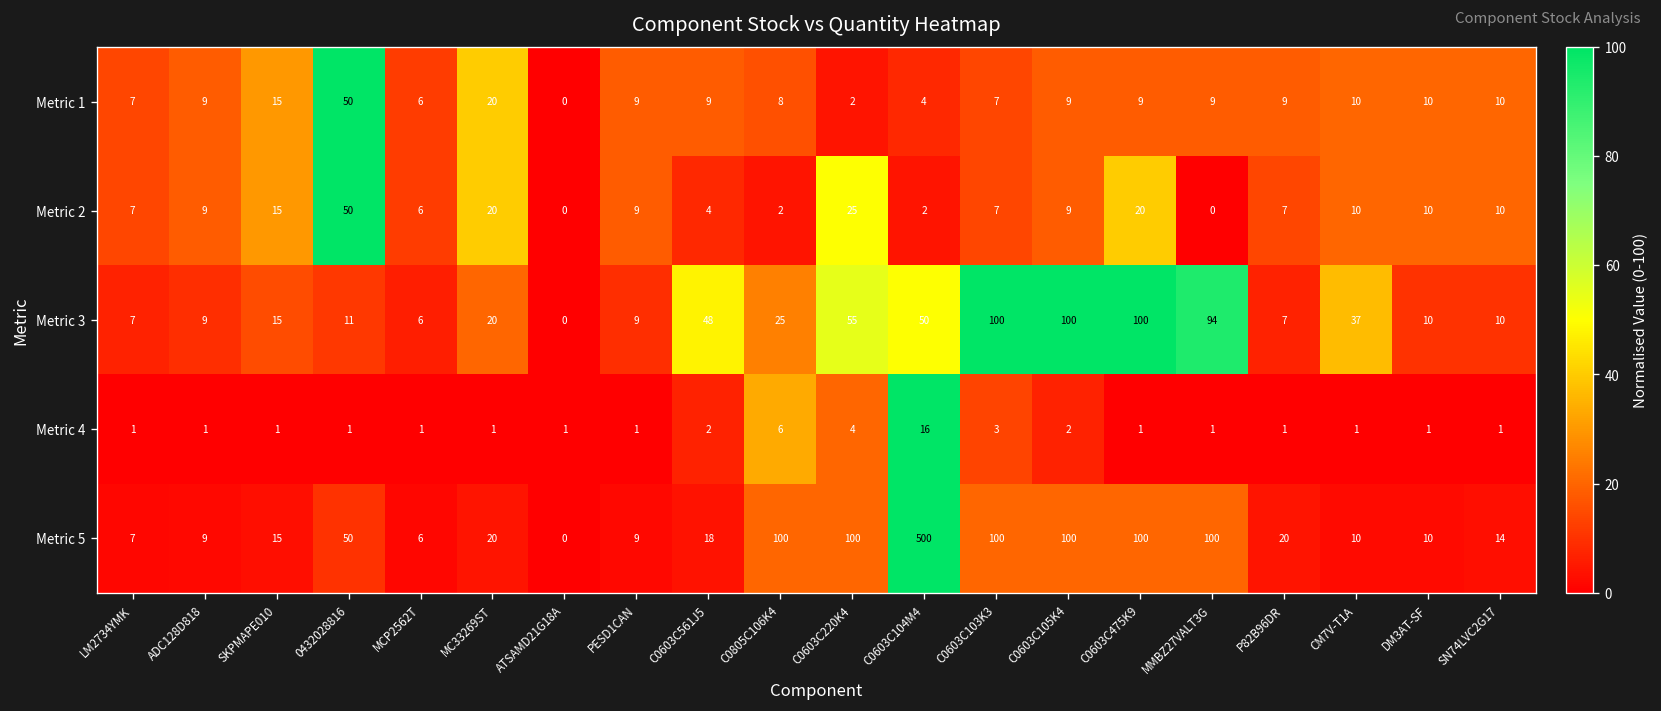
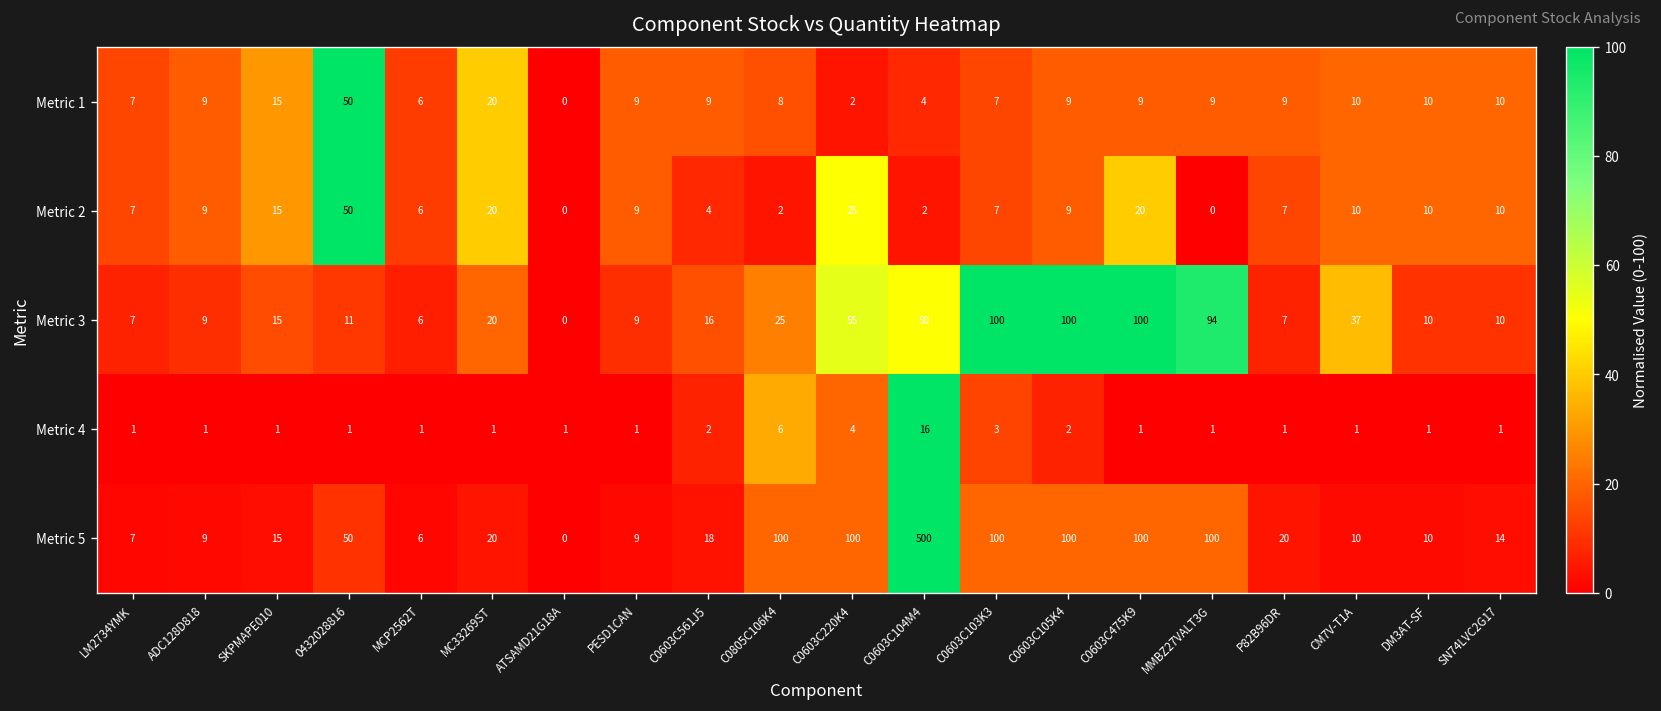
Metric 3, C0603C561J5: 48 -> 16
